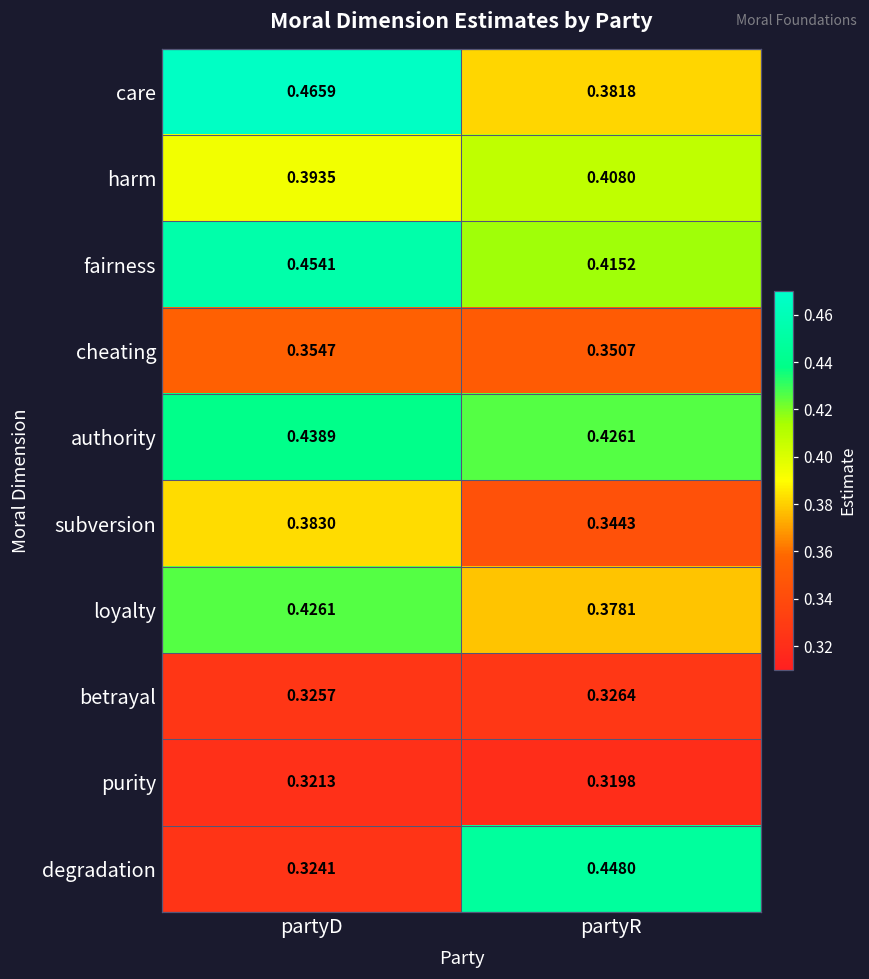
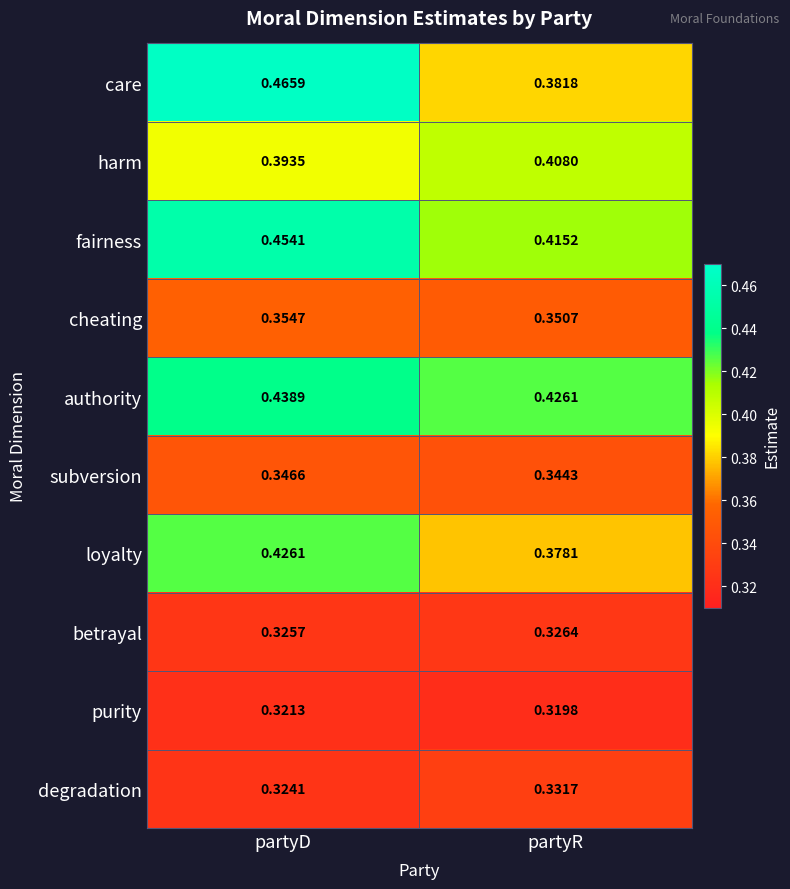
subversion, partyD: 0.3830 -> 0.3466
degradation, partyR: 0.4480 -> 0.3317
